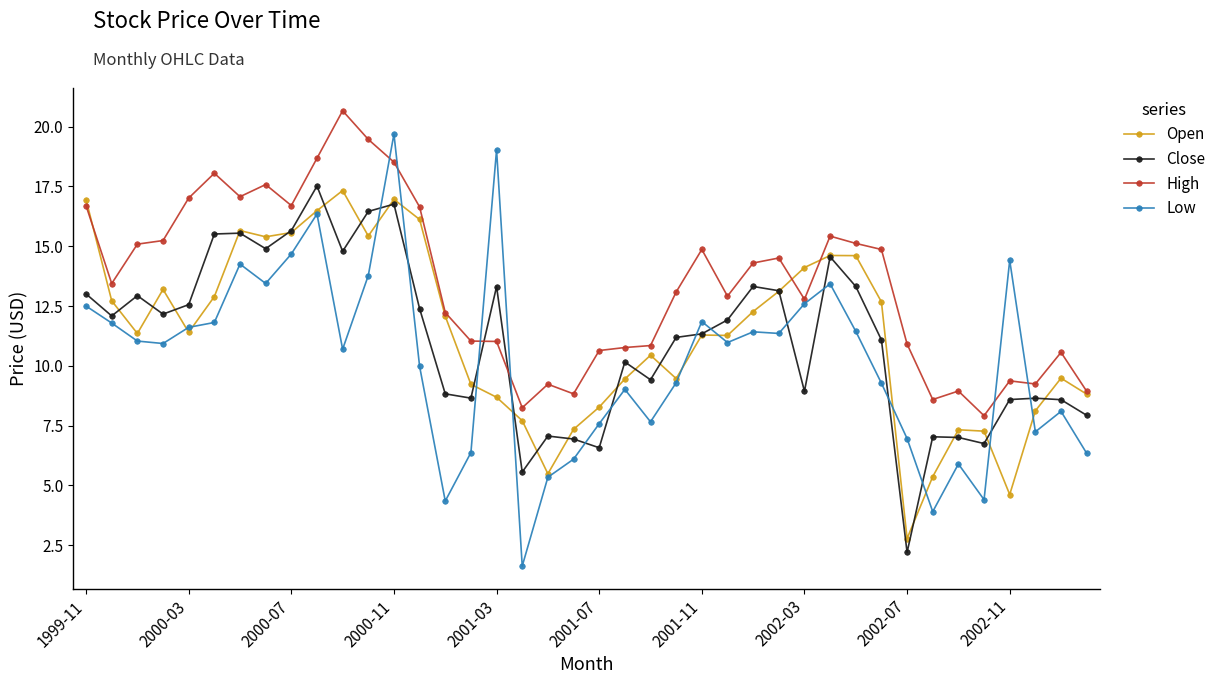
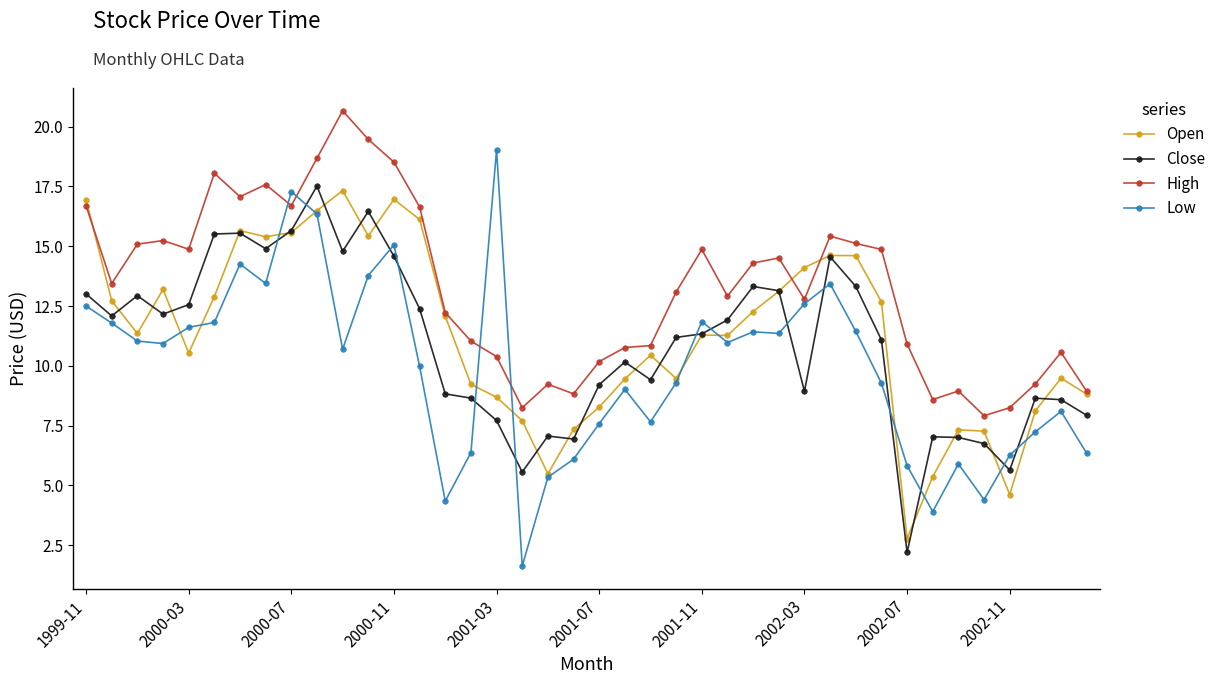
Open, 2000-03: 11.4 -> 10.5
High, 2000-03: 17.0 -> 14.9
Low, 2000-07: 14.7 -> 17.3
Close, 2000-11: 16.8 -> 14.6
Low, 2000-11: 19.7 -> 15.1
Close, 2001-03: 13.3 -> 7.7
High, 2001-03: 11.0 -> 10.4
Close, 2001-07: 6.6 -> 9.2
High, 2001-07: 10.6 -> 10.2
Low, 2002-07: 7.0 -> 5.8
Close, 2002-11: 8.6 -> 5.6
High, 2002-11: 9.4 -> 8.2
Low, 2002-11: 14.4 -> 6.3
